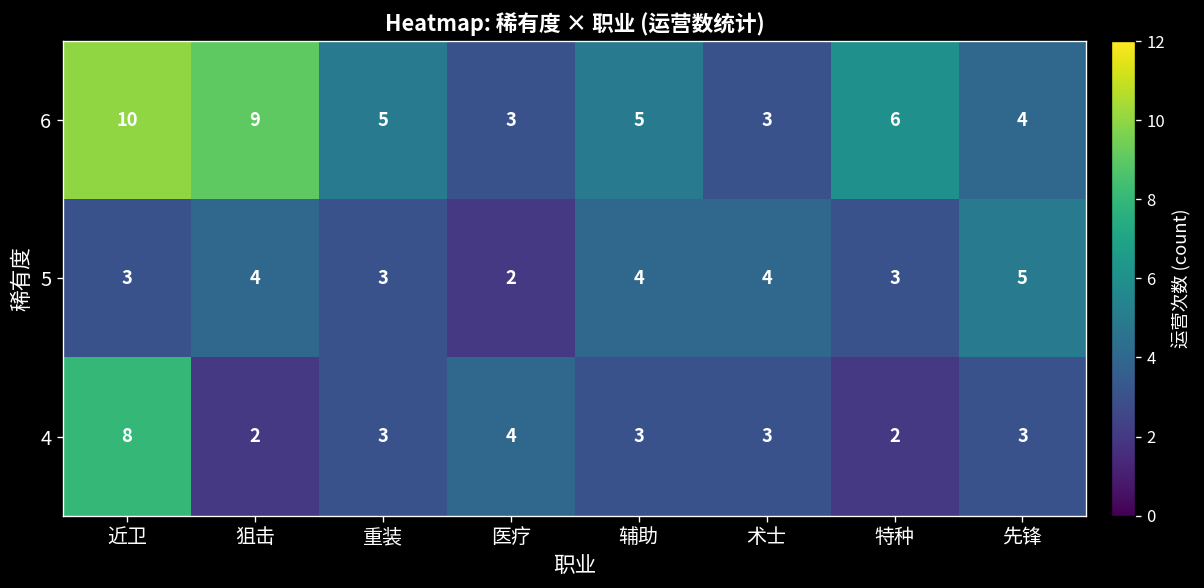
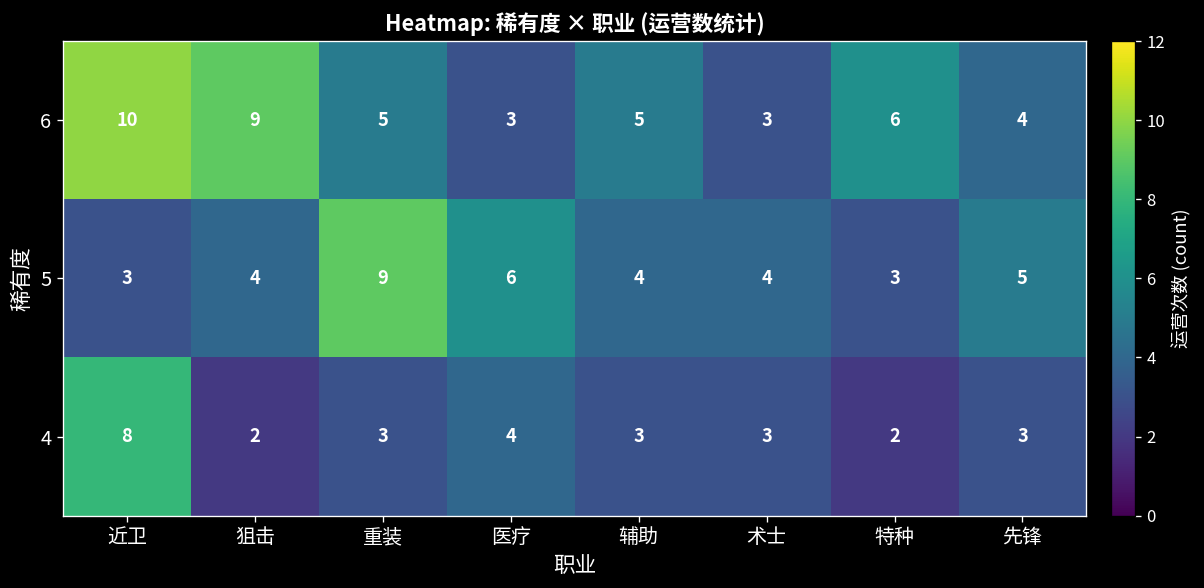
5, 重装: 3 -> 9
5, 医疗: 2 -> 6
